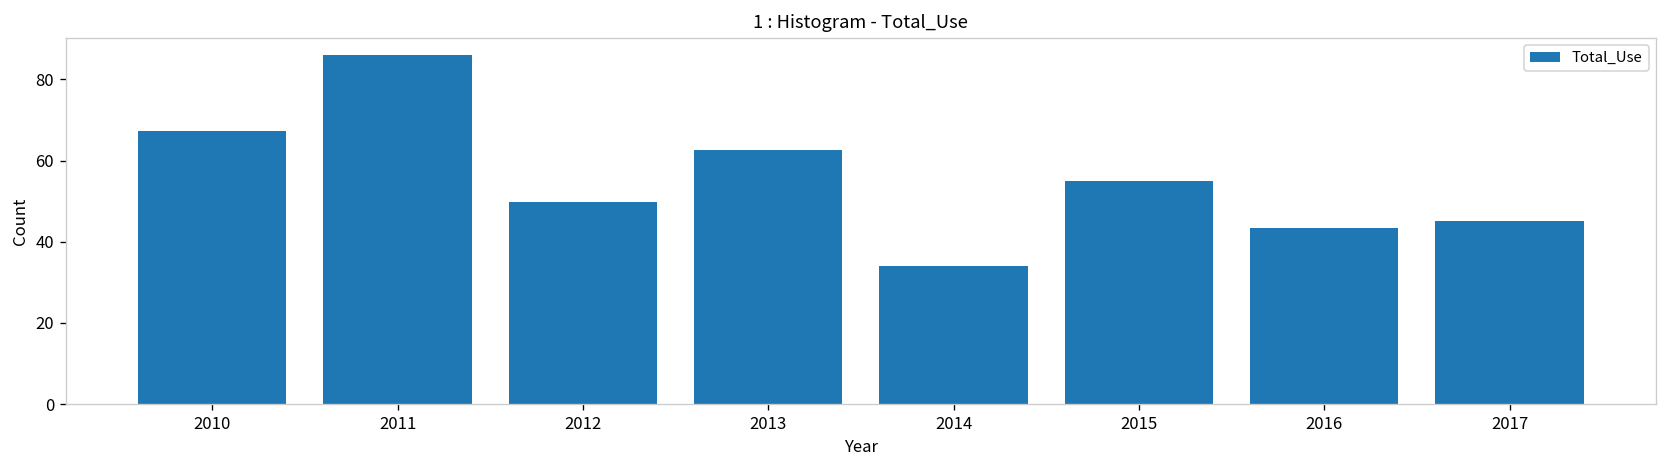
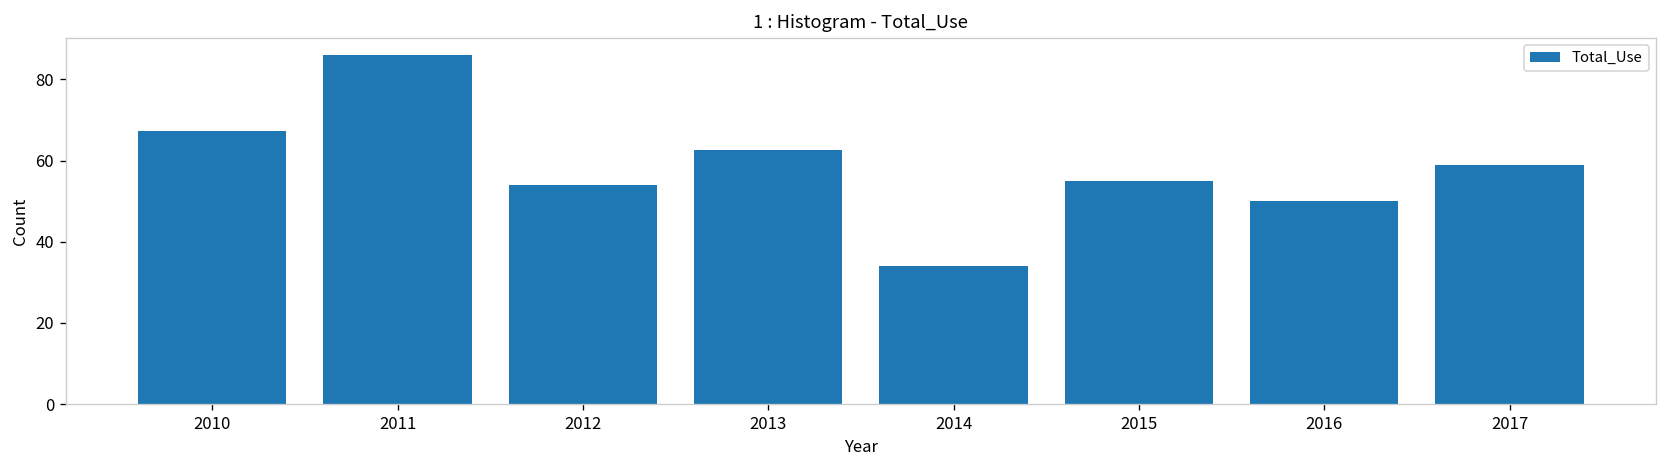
2012: 50 -> 54
2016: 44 -> 50
2017: 45 -> 59
